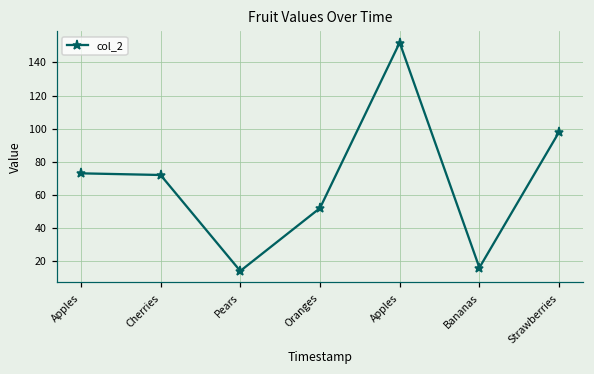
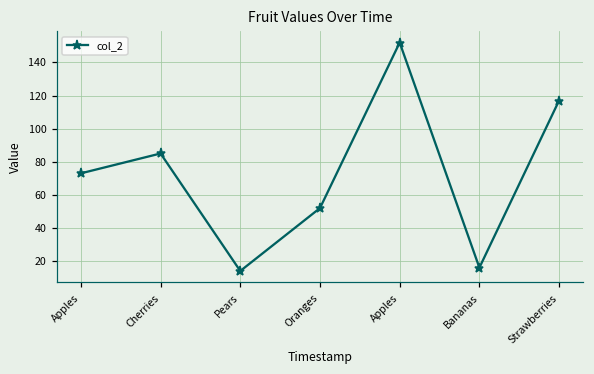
Cherries: 72 -> 85
Strawberries: 98 -> 117
